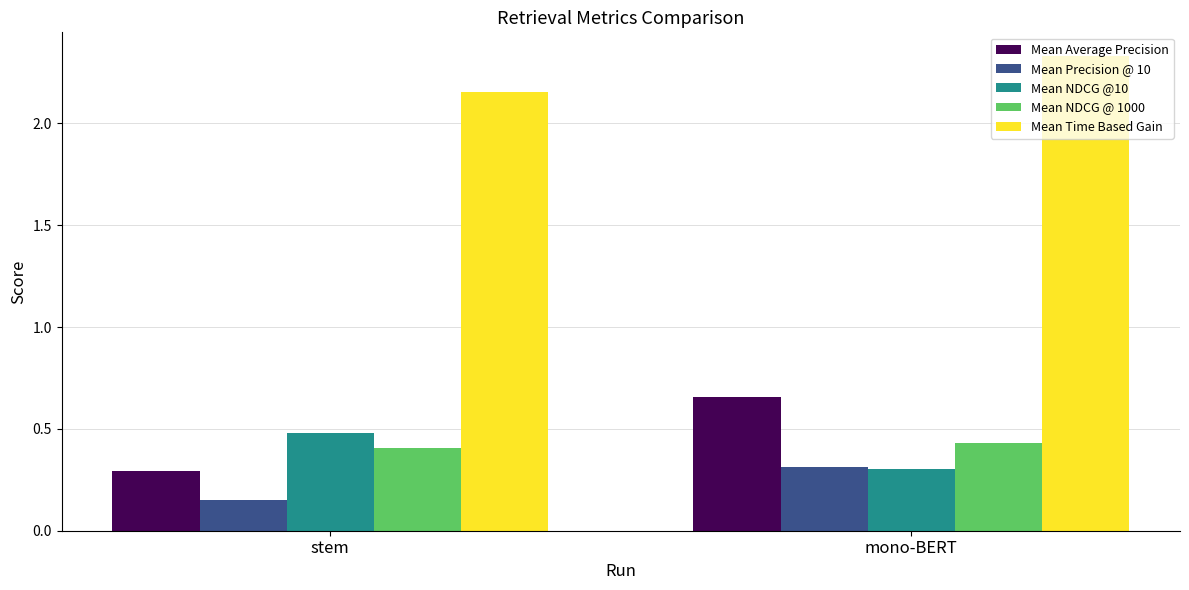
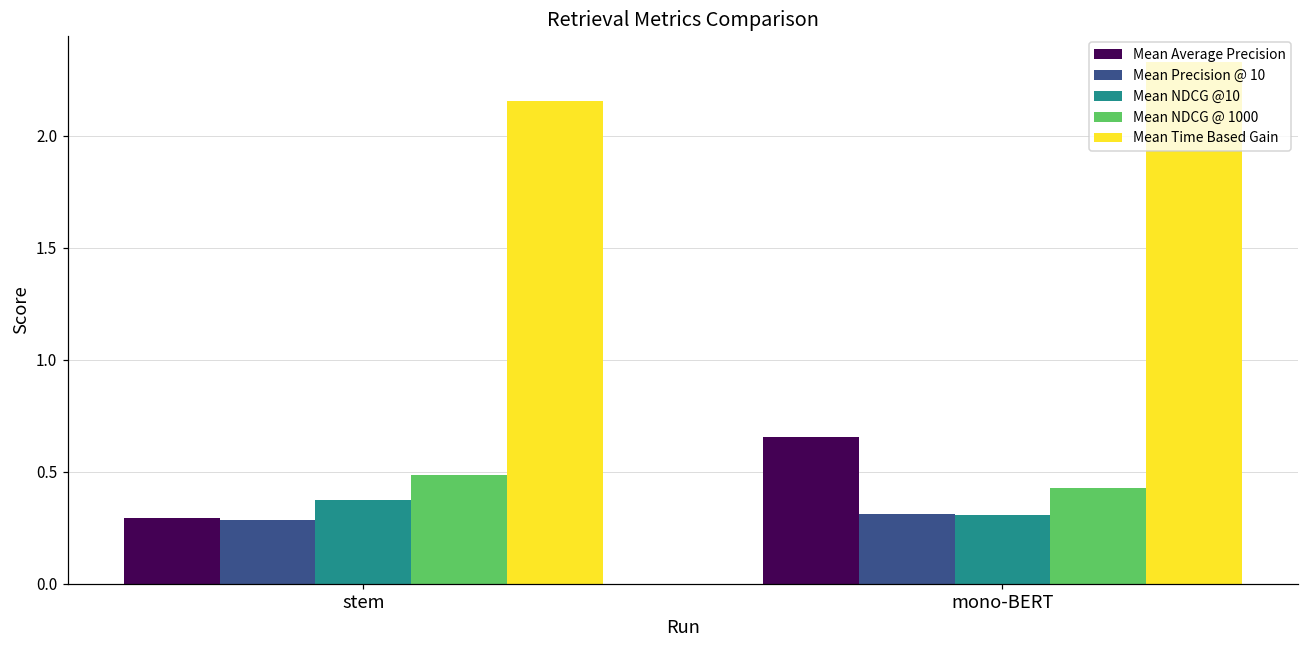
Mean Precision @ 10, stem: 0.15 -> 0.28
Mean NDCG @10, stem: 0.48 -> 0.37
Mean NDCG @ 1000, stem: 0.41 -> 0.49
